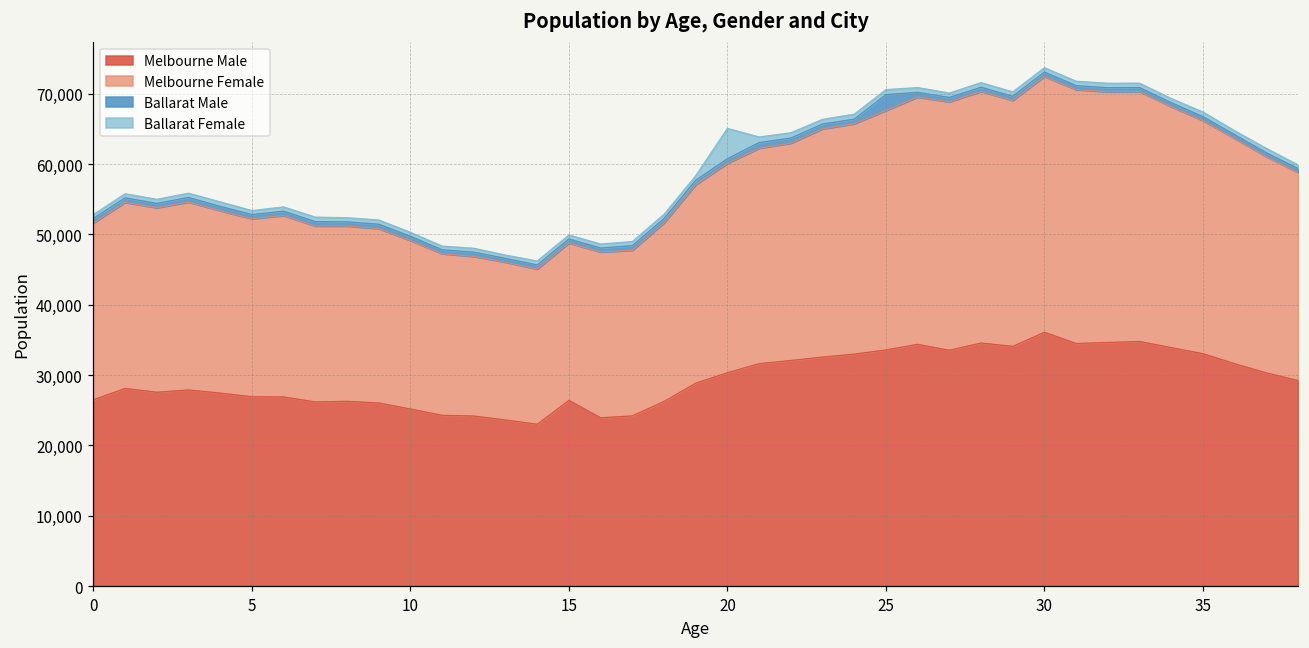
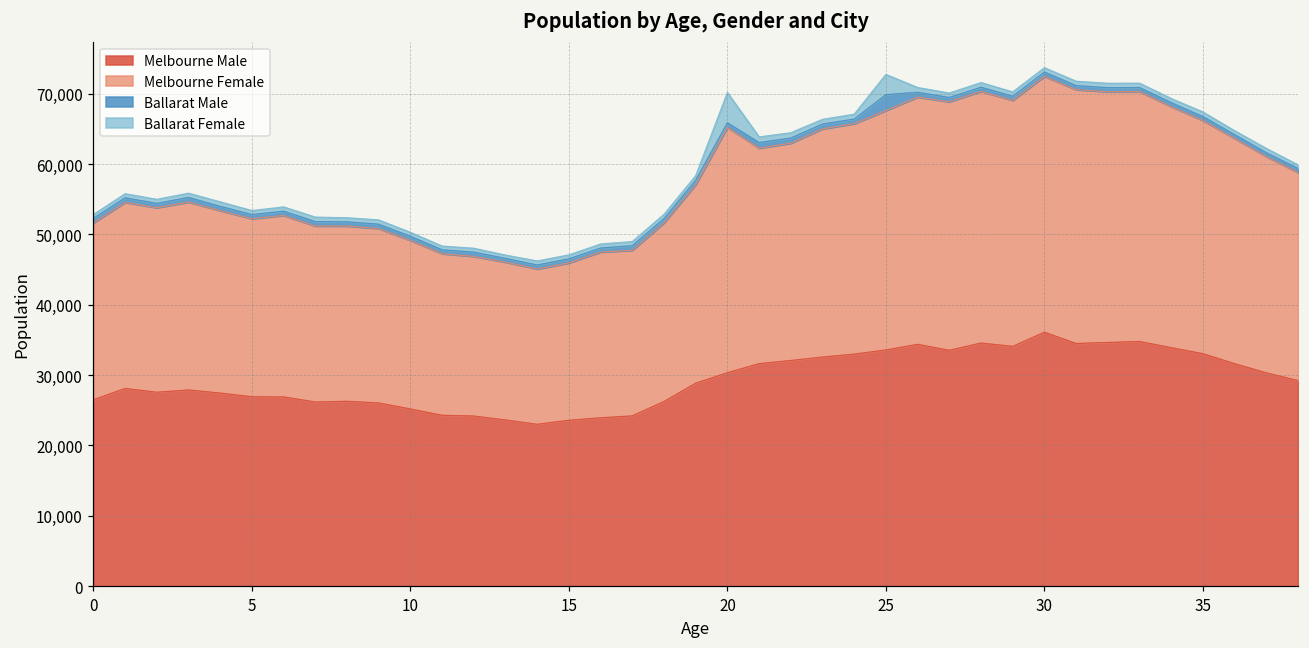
Melbourne Male, 15: 26,000 -> 24,000
Melbourne Female, 20: 30,000 -> 35,000
Ballarat Female, 25: 1,000 -> 3,000
